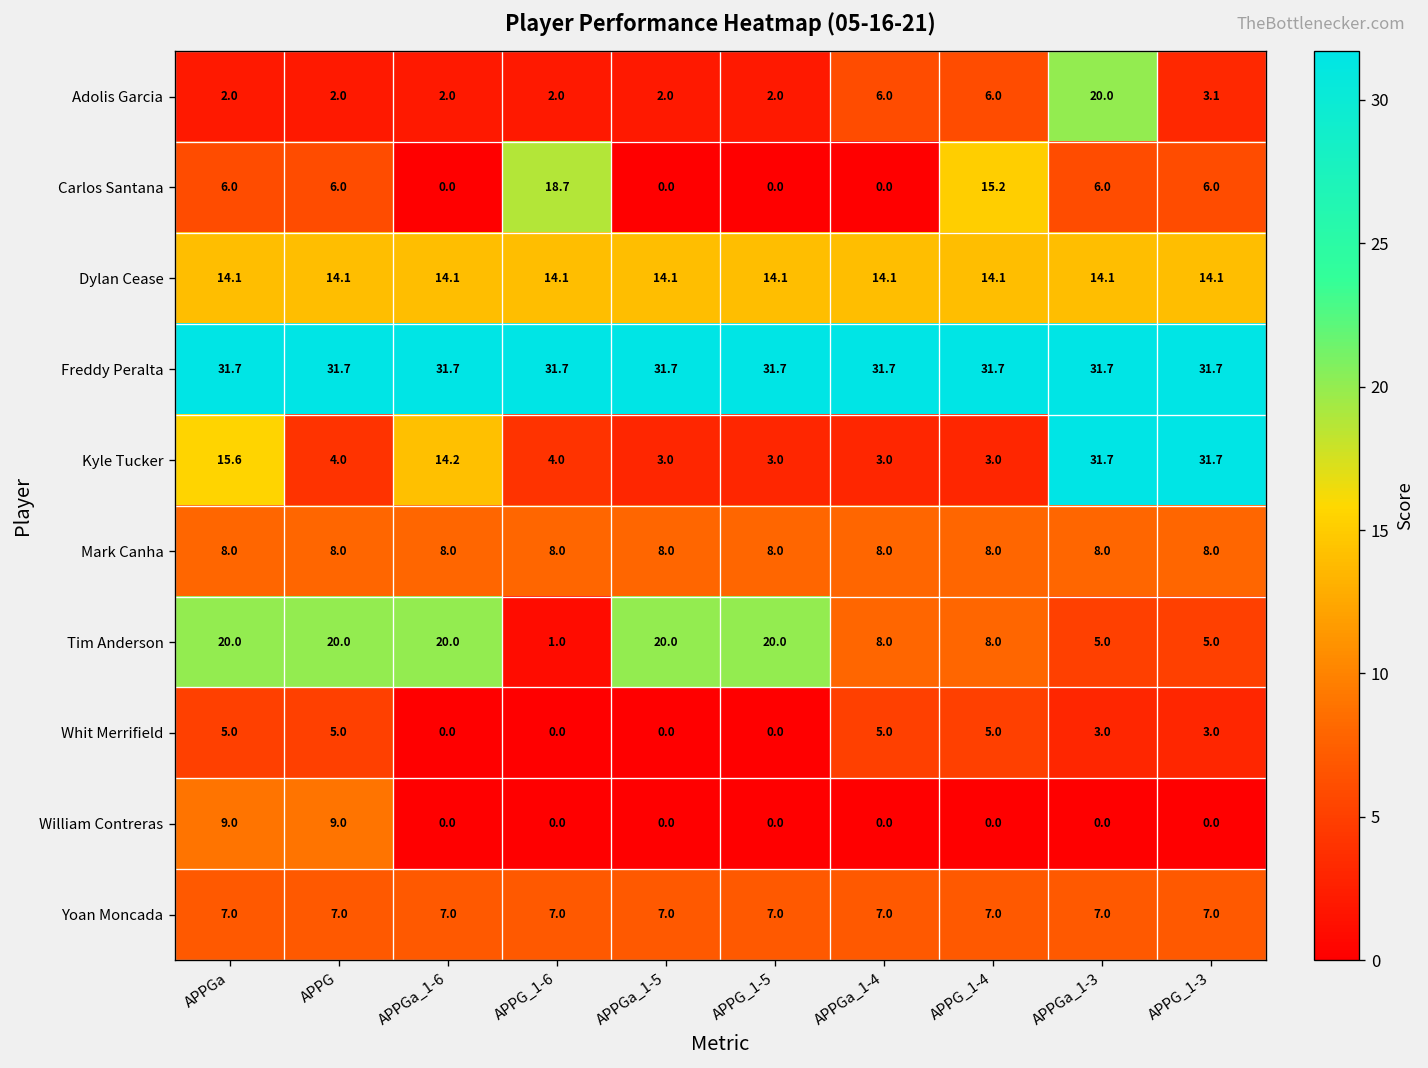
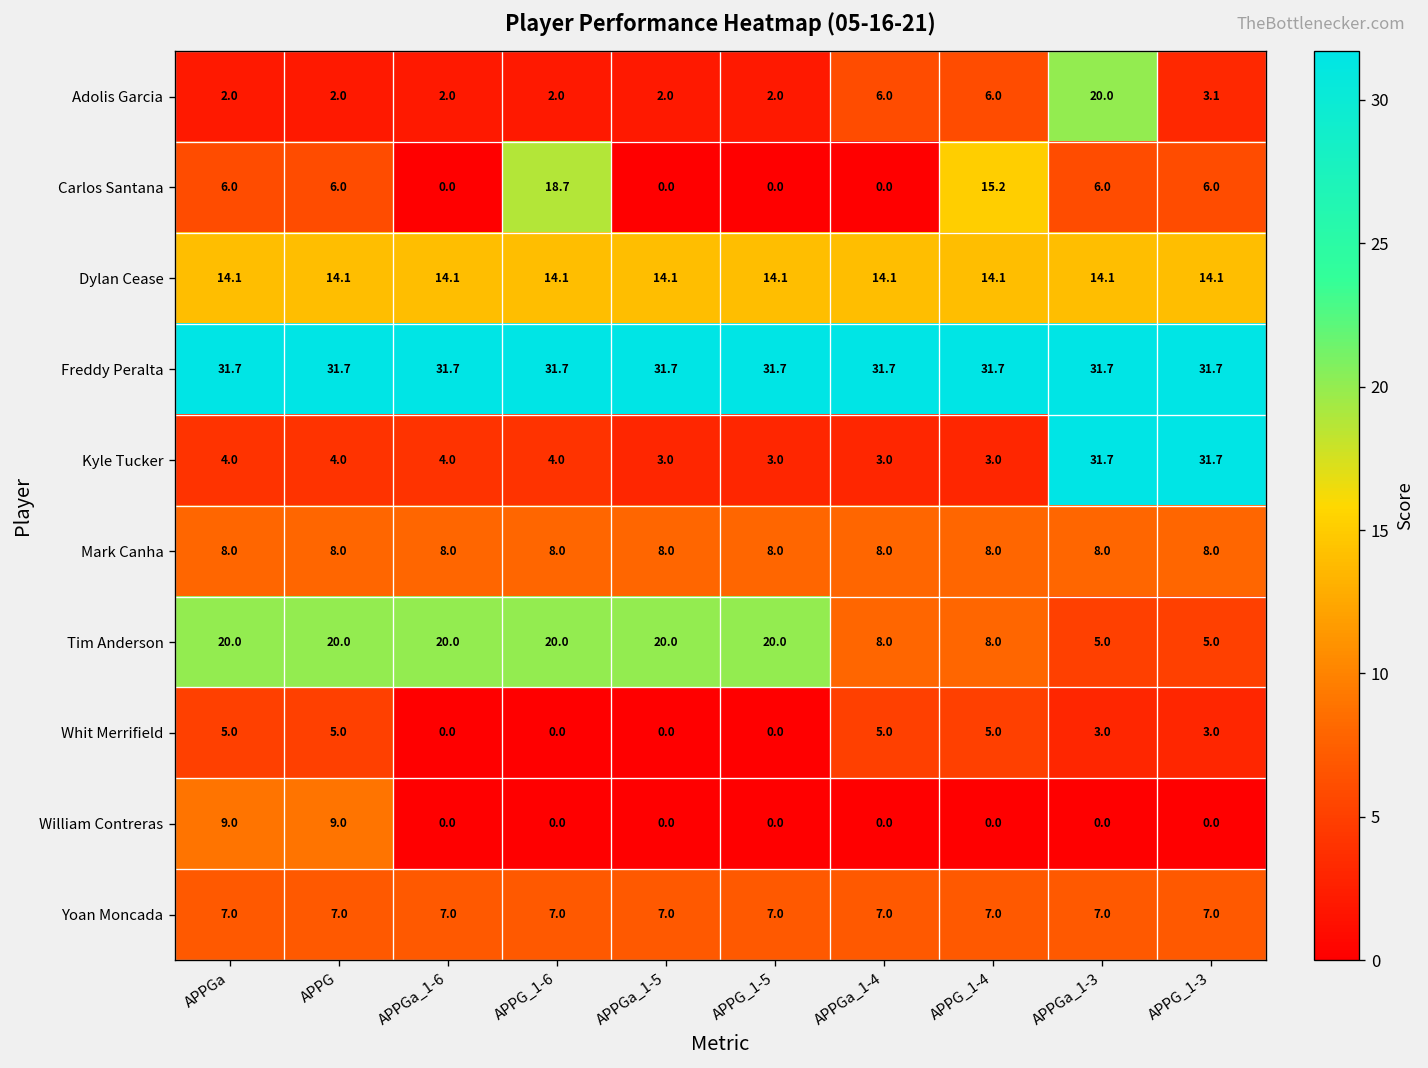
Kyle Tucker, APPGa: 15.6 -> 4.0
Kyle Tucker, APPGa_1-6: 14.2 -> 4.0
Tim Anderson, APPG_1-6: 1.0 -> 20.0
